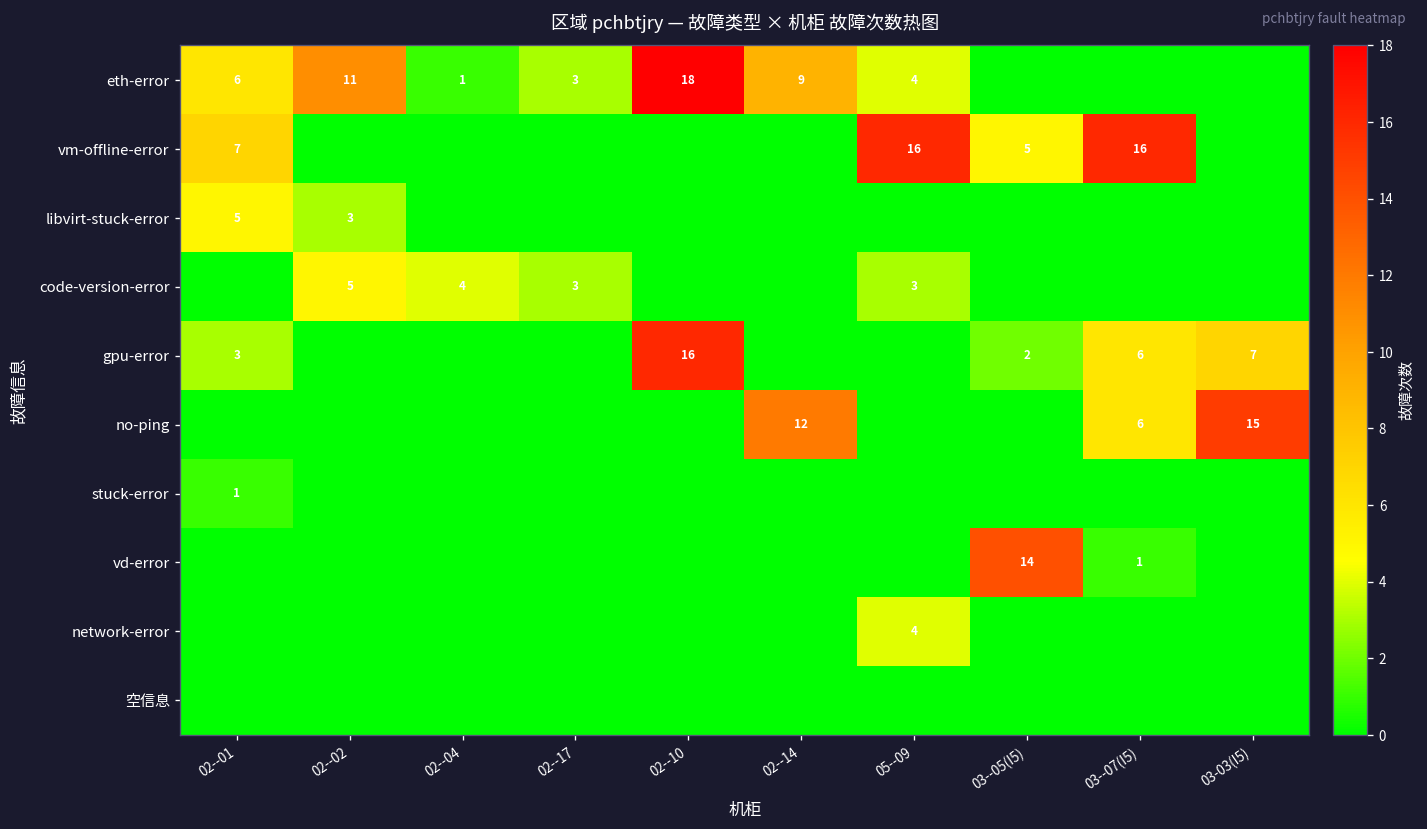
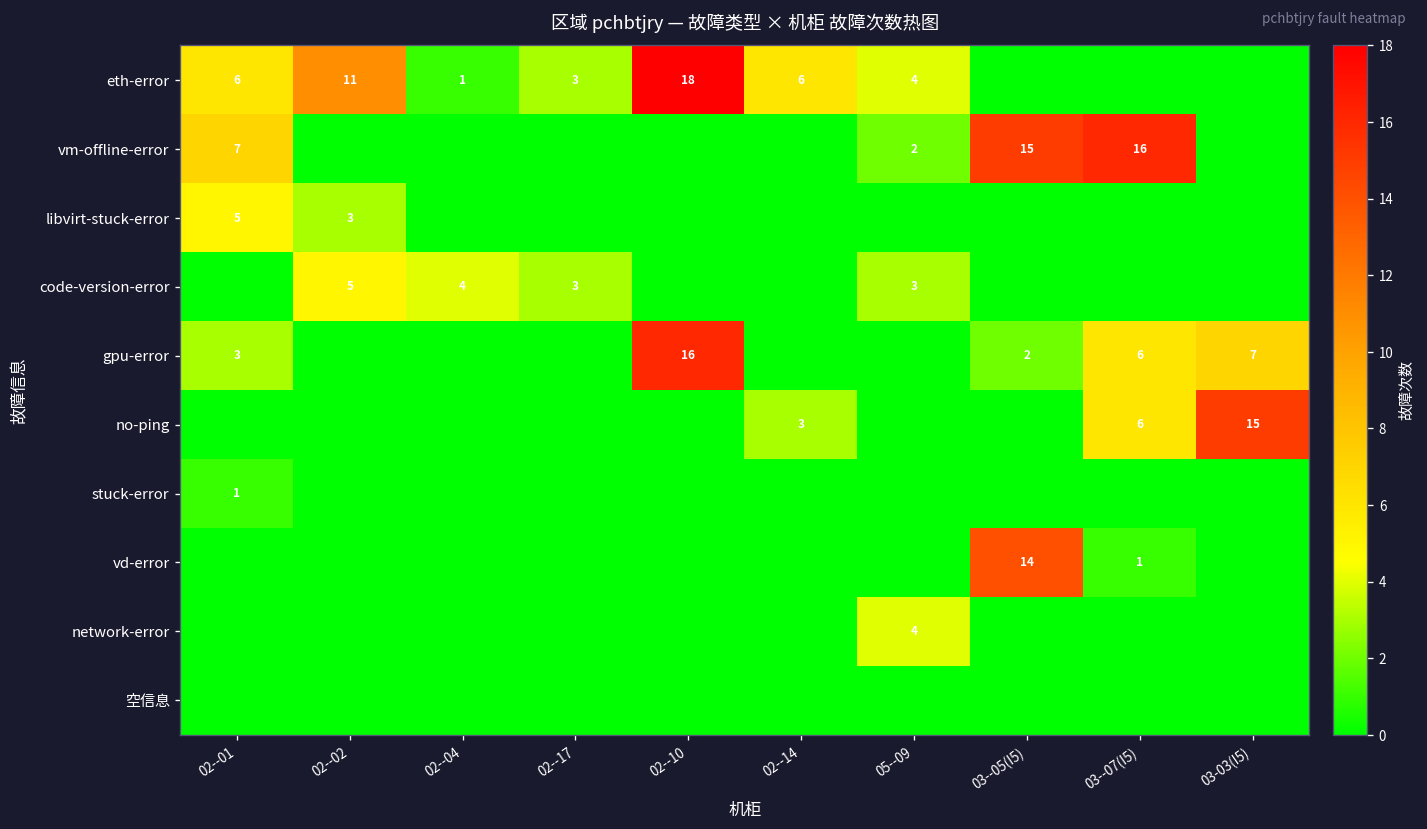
eth-error, 02--14: 9 -> 6
vm-offline-error, 05--09: 16 -> 2
vm-offline-error, 03--05(I5): 5 -> 15
no-ping, 02--14: 12 -> 3
